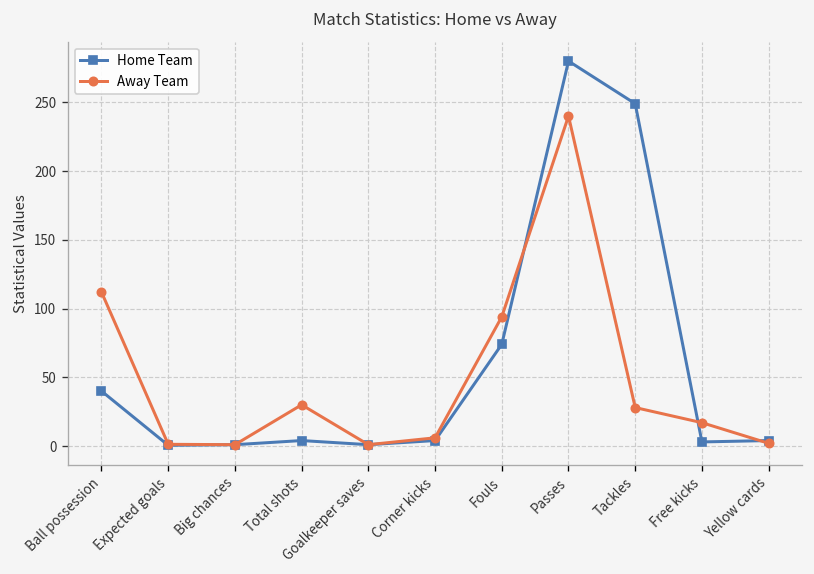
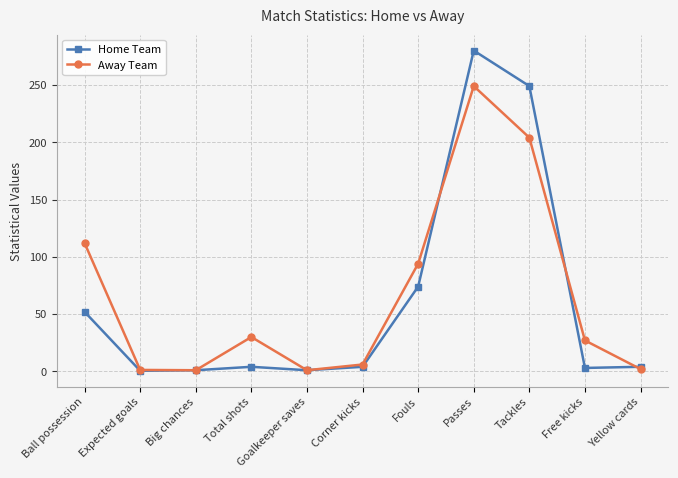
Home Team, Ball possession: 40 -> 52
Away Team, Passes: 240 -> 249
Away Team, Tackles: 28 -> 204
Away Team, Free kicks: 17 -> 27
